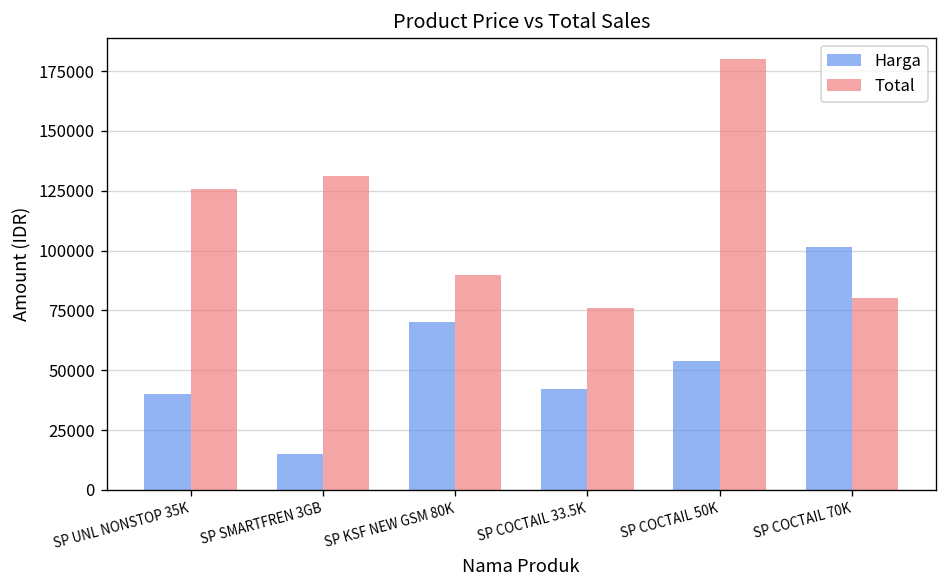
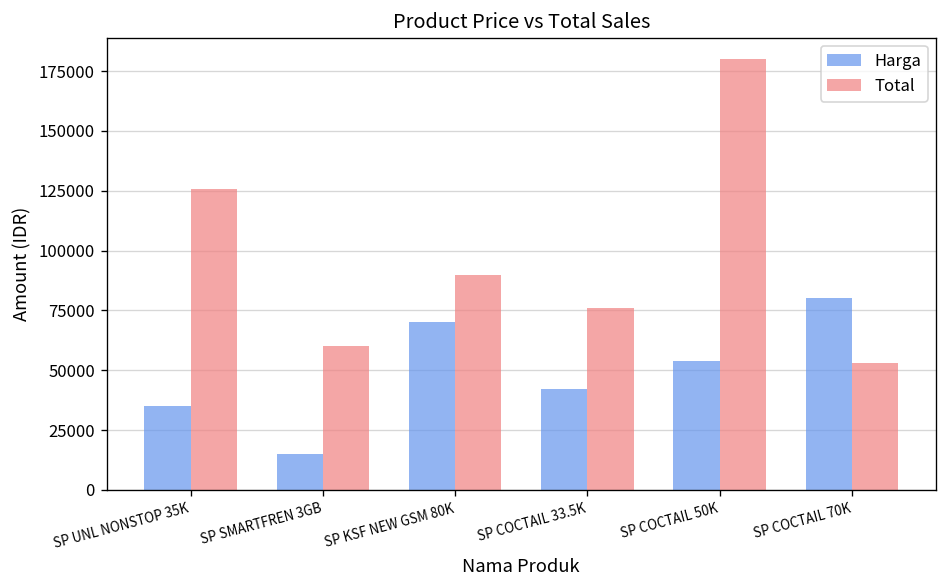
Harga, SP UNL NONSTOP 35K: 40000 -> 35000
Total, SP SMARTFREN 3GB: 131000 -> 60000
Harga, SP COCTAIL 70K: 101000 -> 80000
Total, SP COCTAIL 70K: 80000 -> 53000
